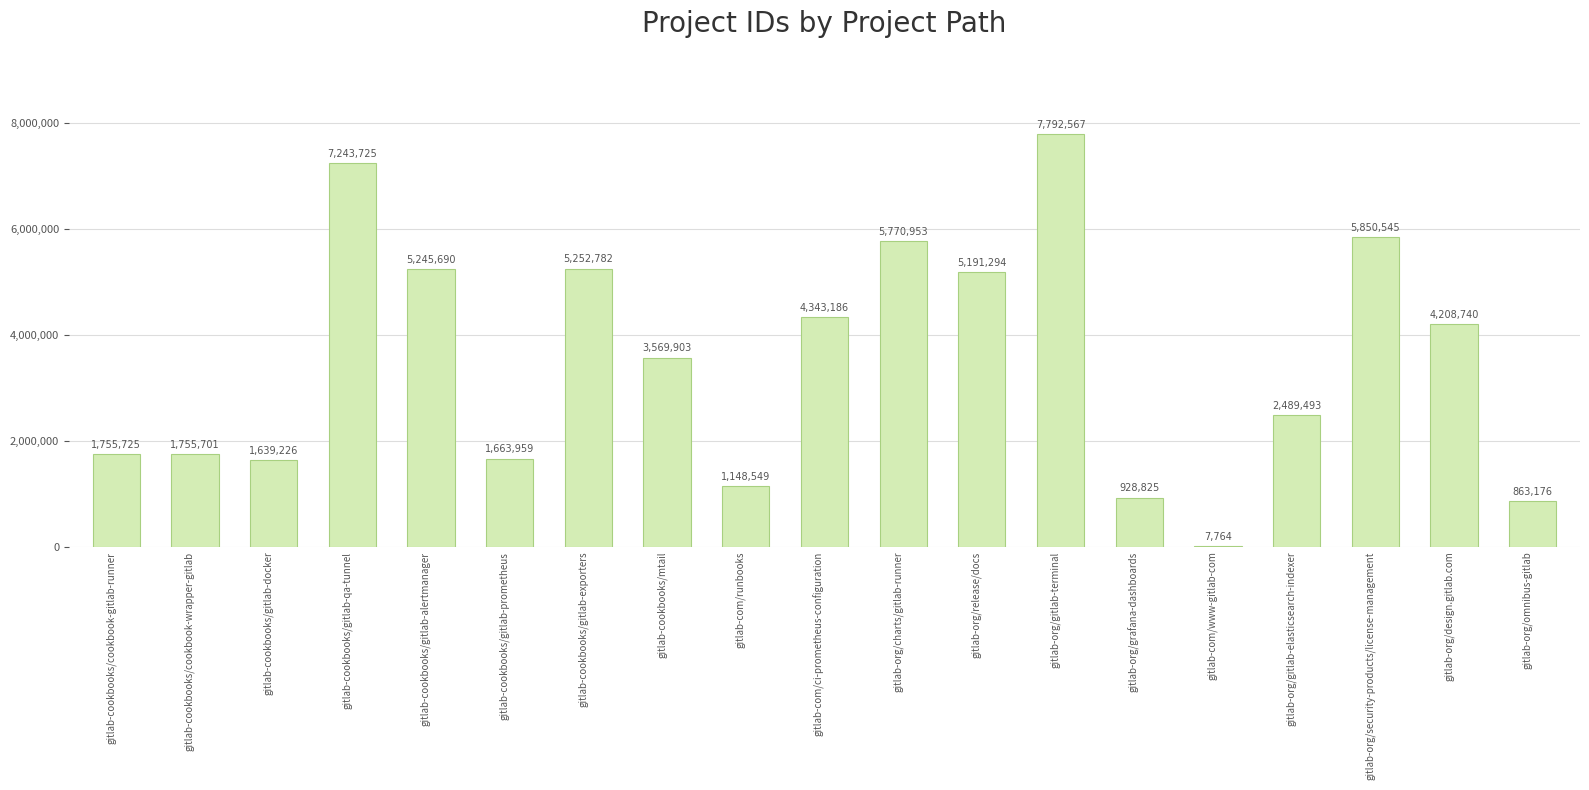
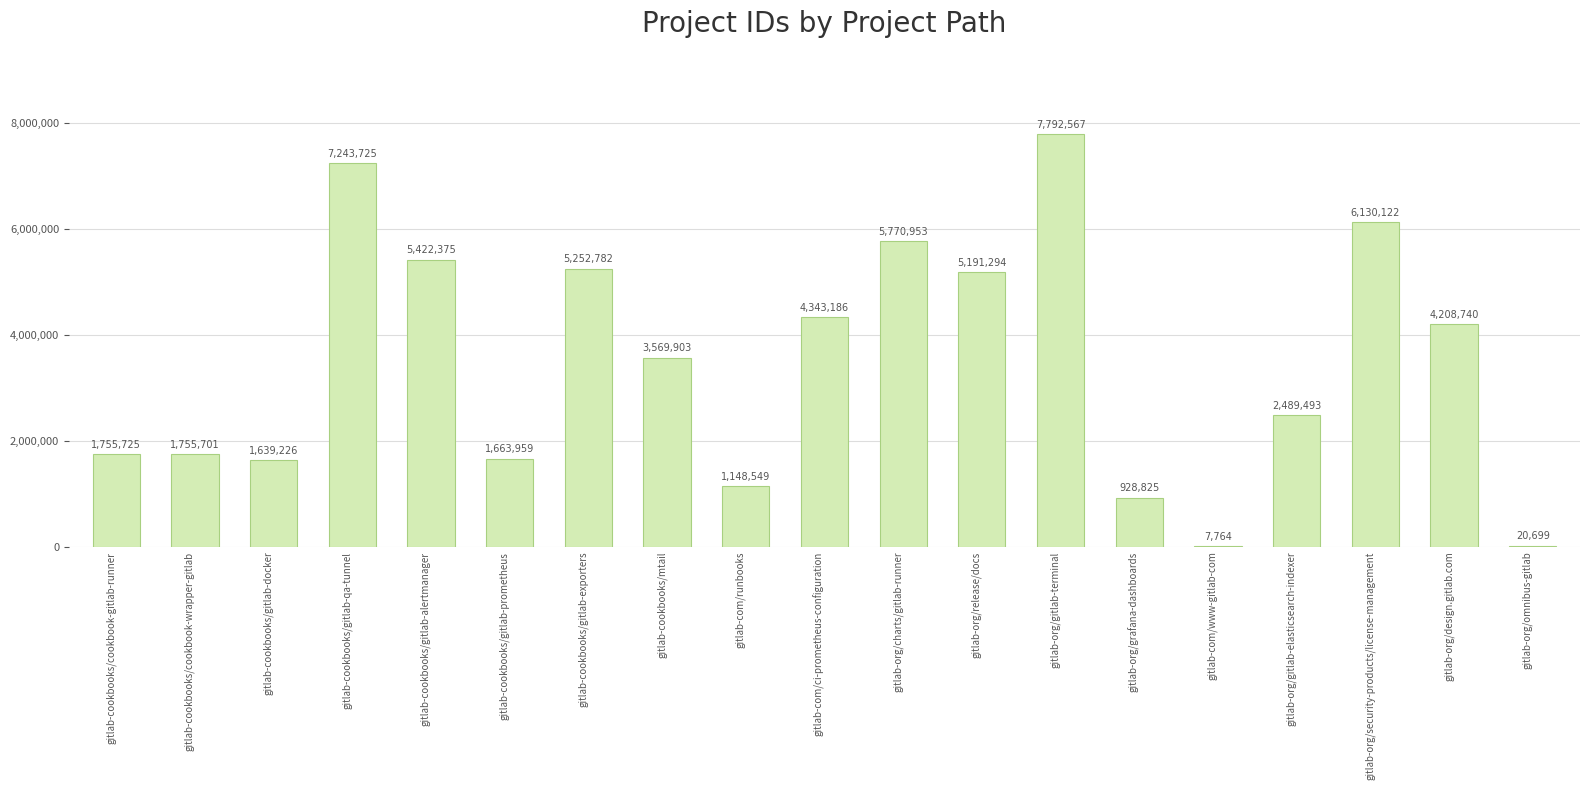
gitlab-cookbooks/gitlab-alertmanager: 5,245,690 -> 5,422,375
gitlab-org/security-products/license-management: 5,850,545 -> 6,130,122
gitlab-org/omnibus-gitlab: 863,176 -> 20,699
